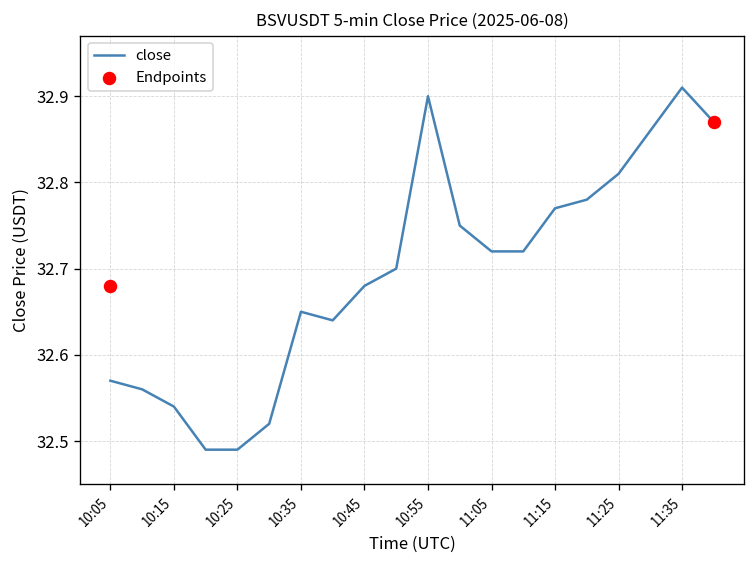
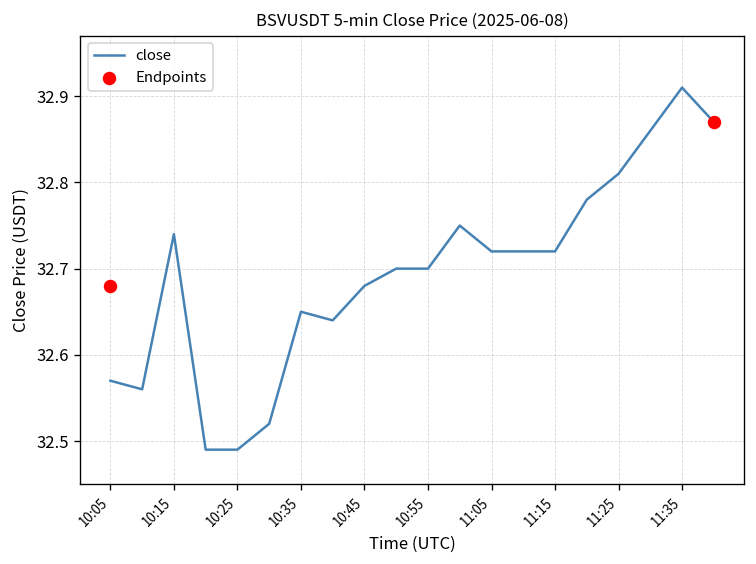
close, 10:15: 32.54 -> 32.74
close, 10:55: 32.9 -> 32.7
close, 11:15: 32.77 -> 32.72
